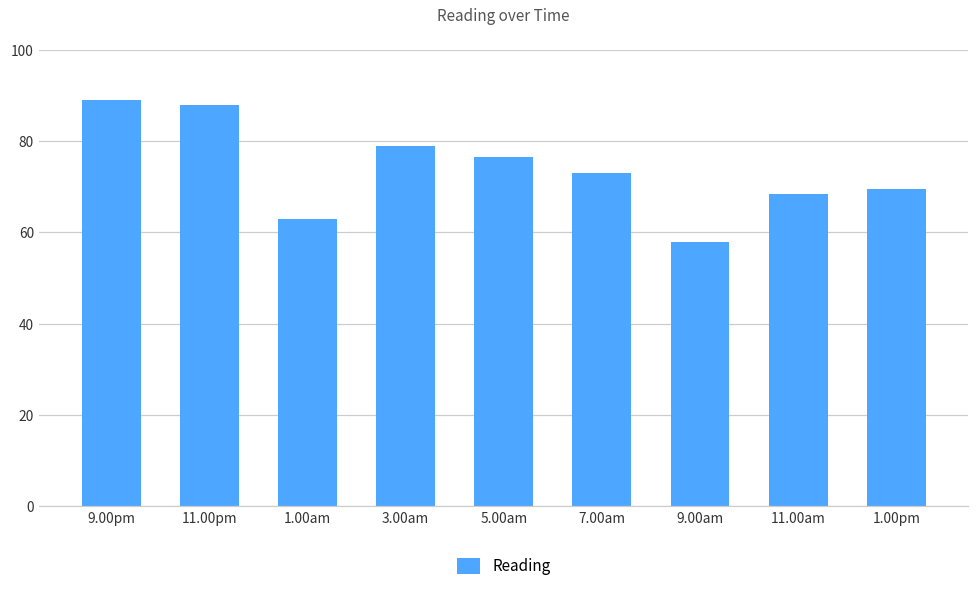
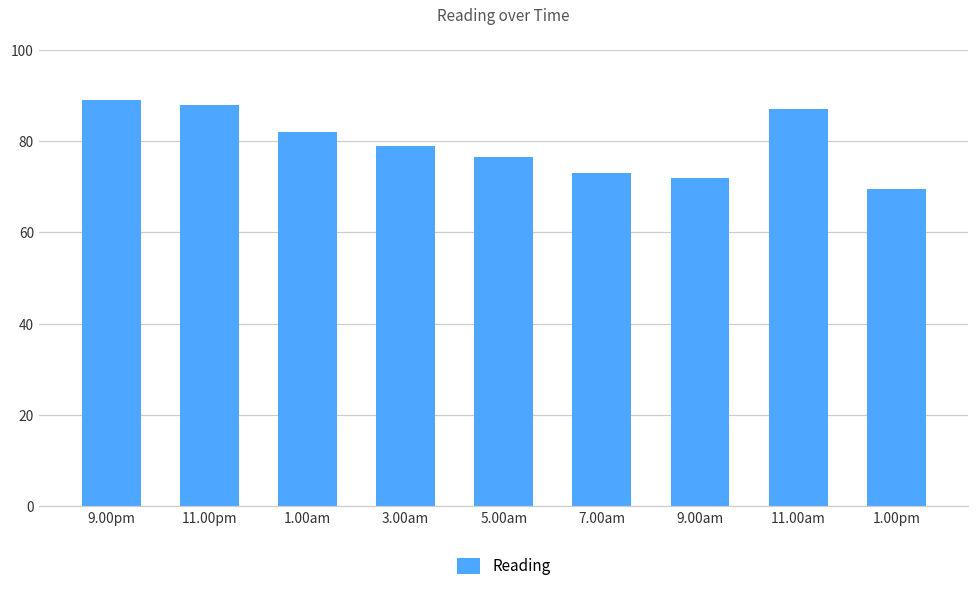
1.00am: 63 -> 82
9.00am: 58 -> 72
11.00am: 69 -> 87
